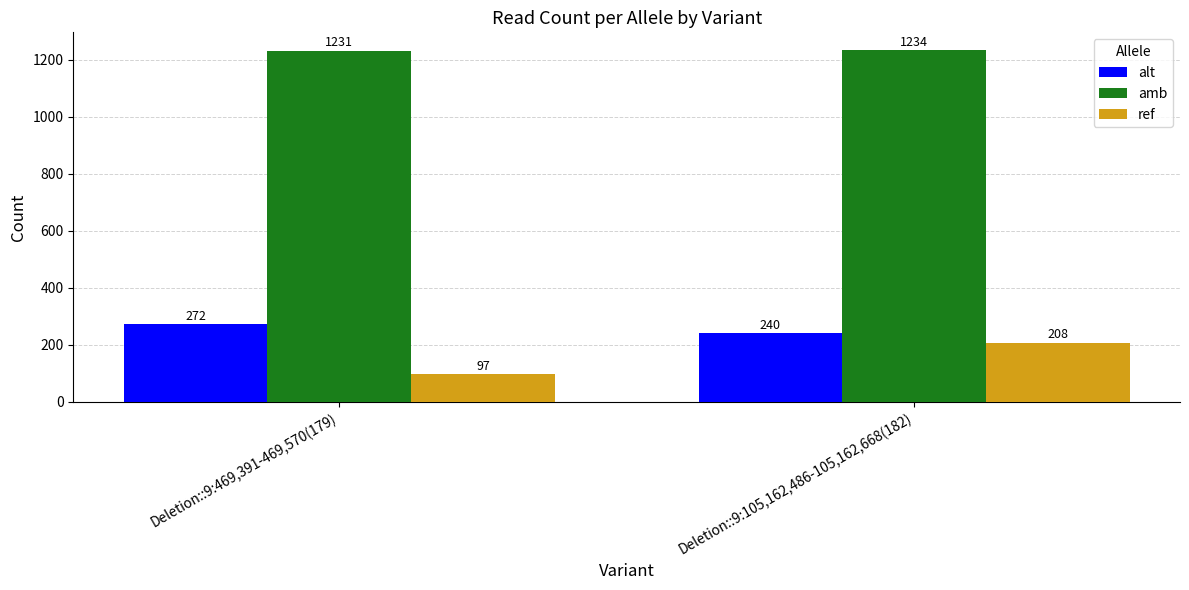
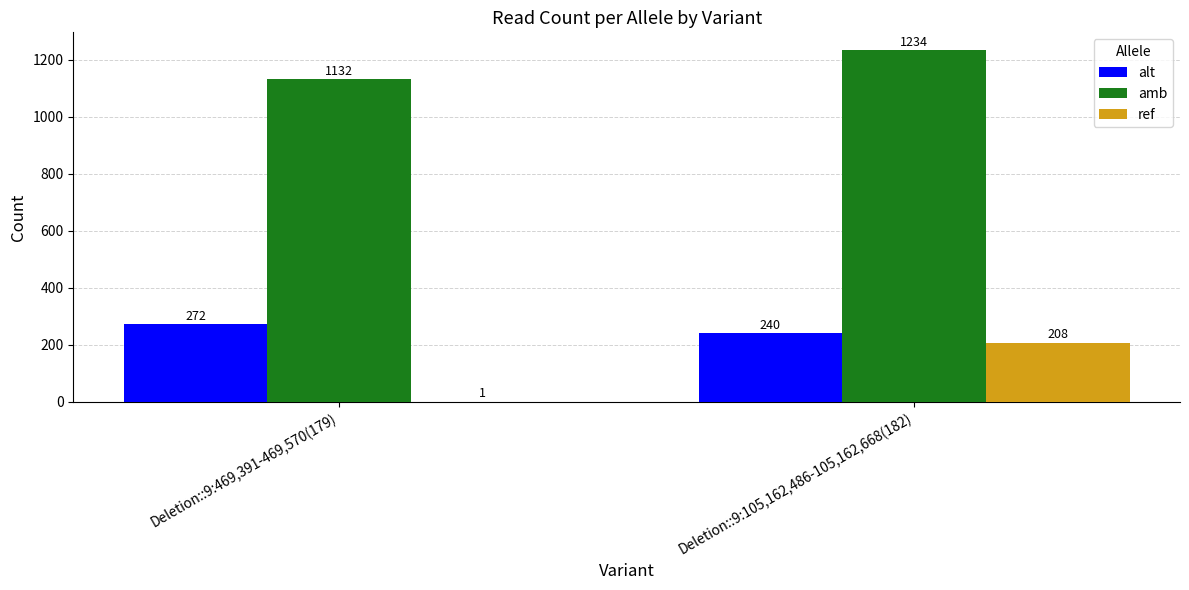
amb, Deletion::9:469,391-469,570(179): 1231 -> 1132
ref, Deletion::9:469,391-469,570(179): 97 -> 1
